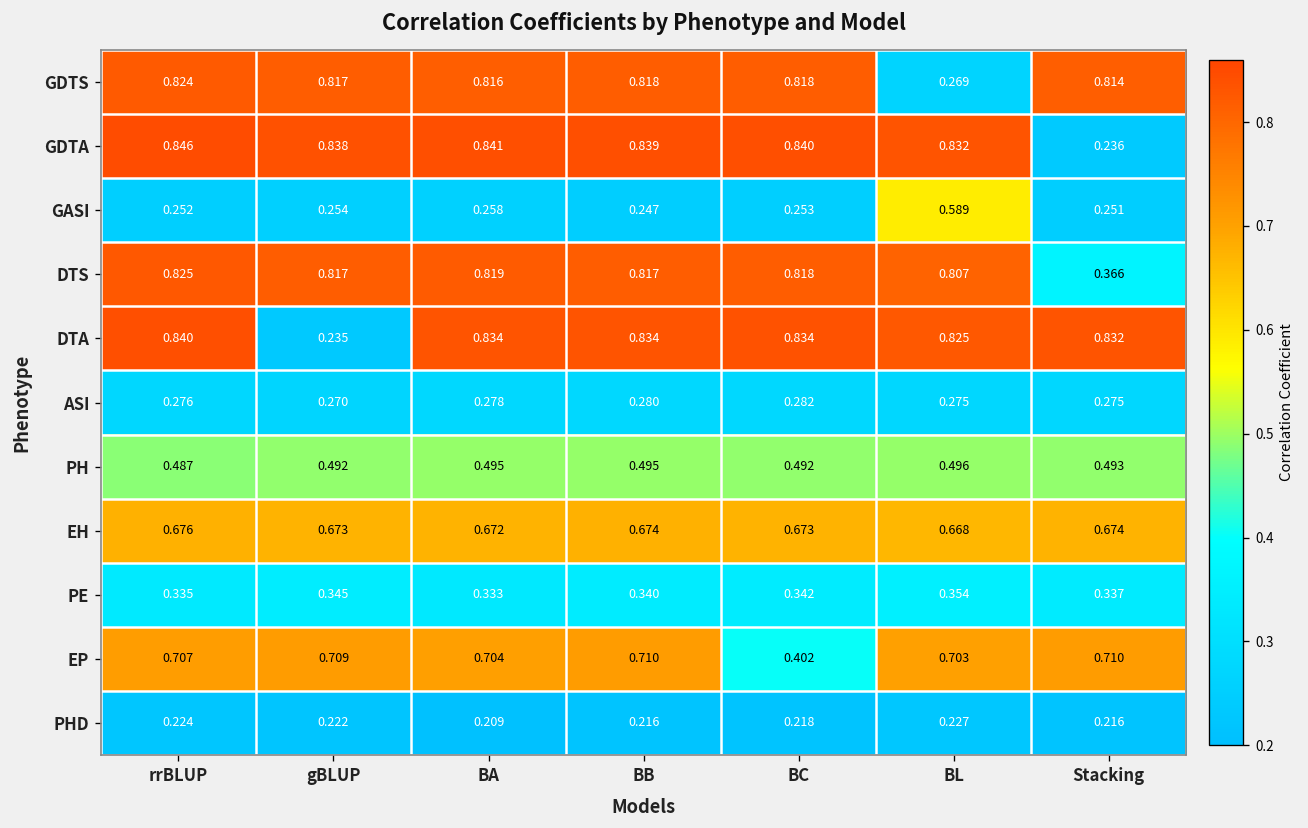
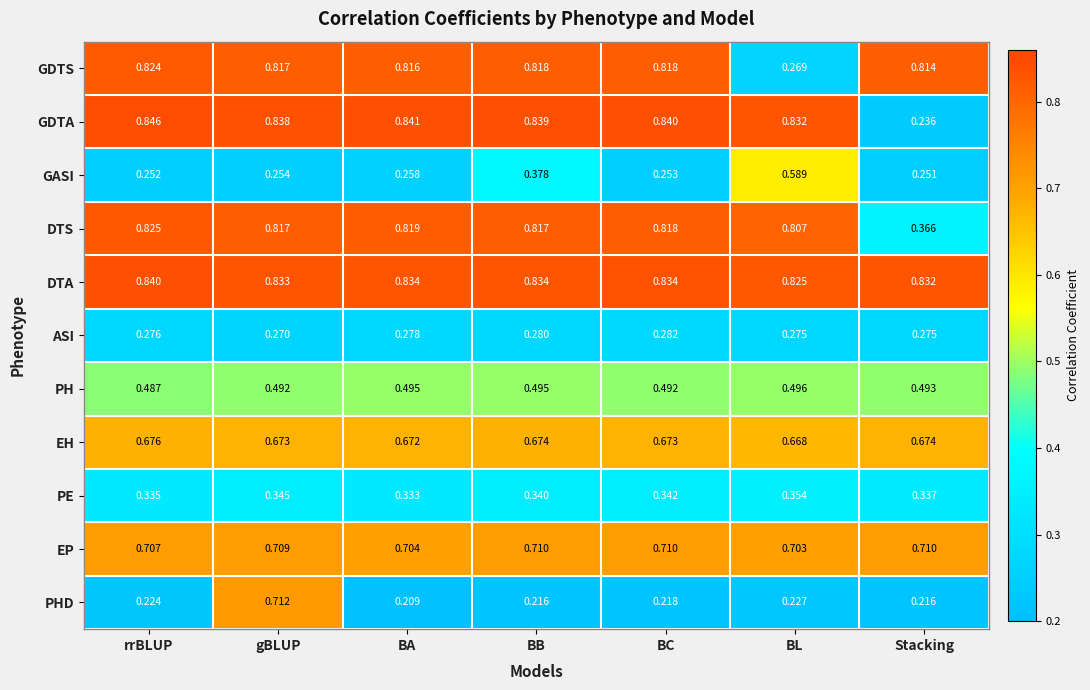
GASI, BB: 0.247 -> 0.378
DTA, gBLUP: 0.235 -> 0.833
EP, BC: 0.402 -> 0.710
PHD, gBLUP: 0.222 -> 0.712
